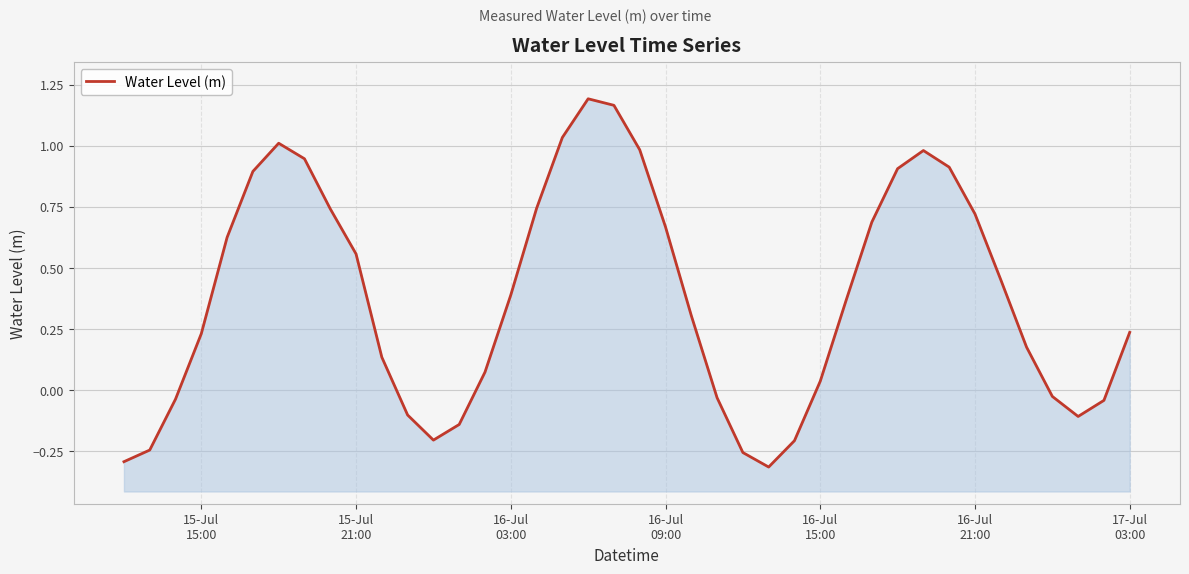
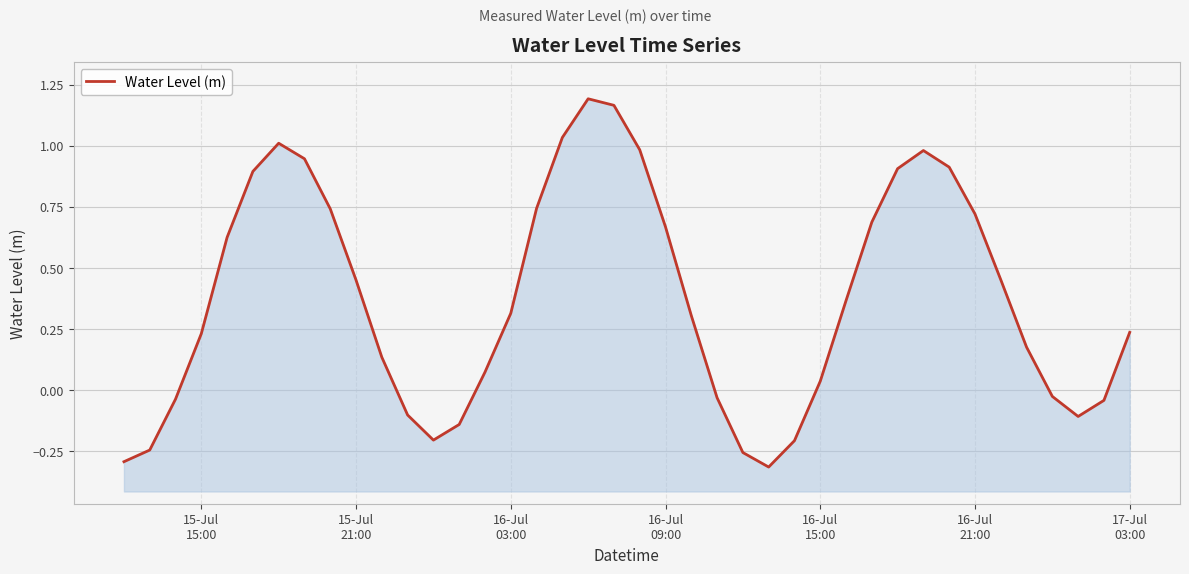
15-Jul 21:00: 0.56 -> 0.45
16-Jul 03:00: 0.39 -> 0.31
